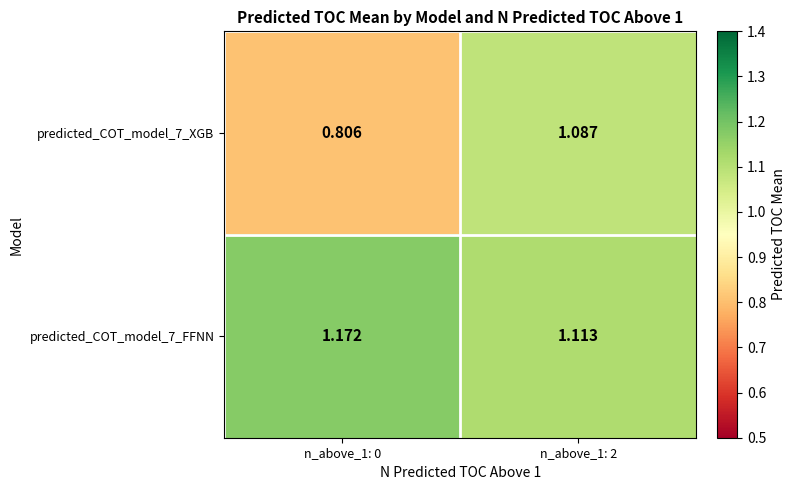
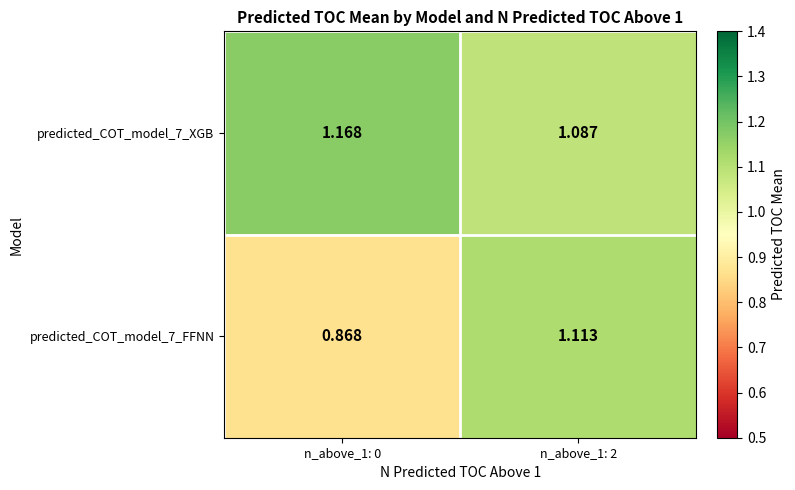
predicted_COT_model_7_XGB, n_above_1: 0: 0.806 -> 1.168
predicted_COT_model_7_FFNN, n_above_1: 0: 1.172 -> 0.868
